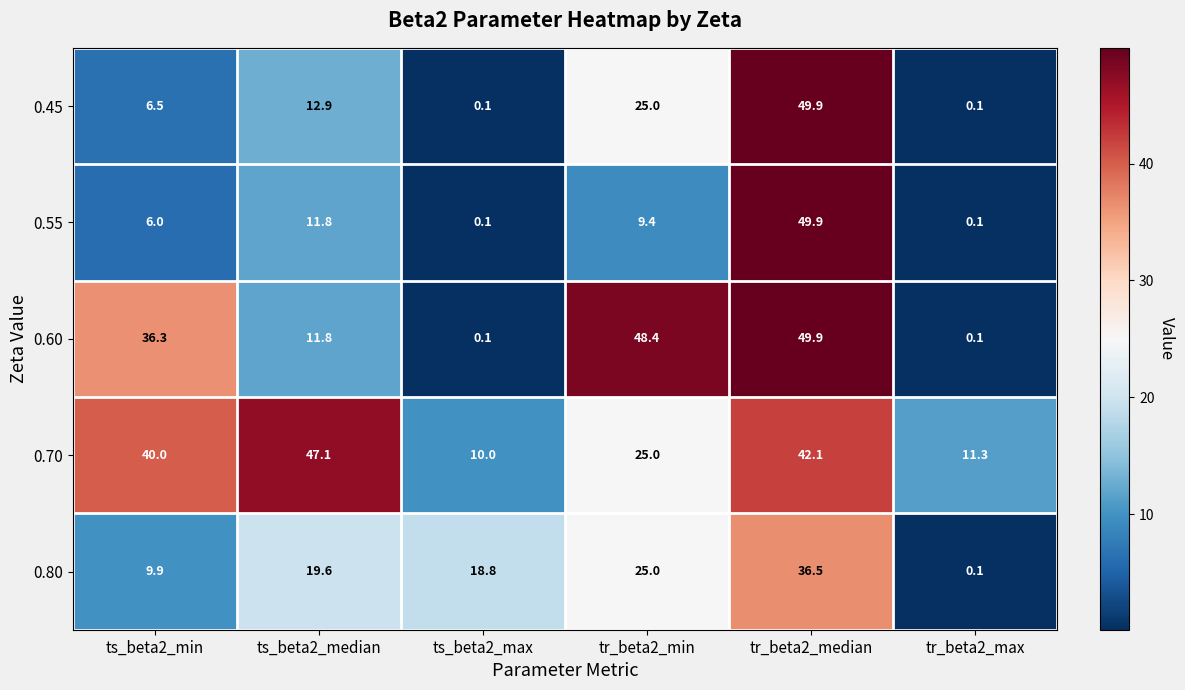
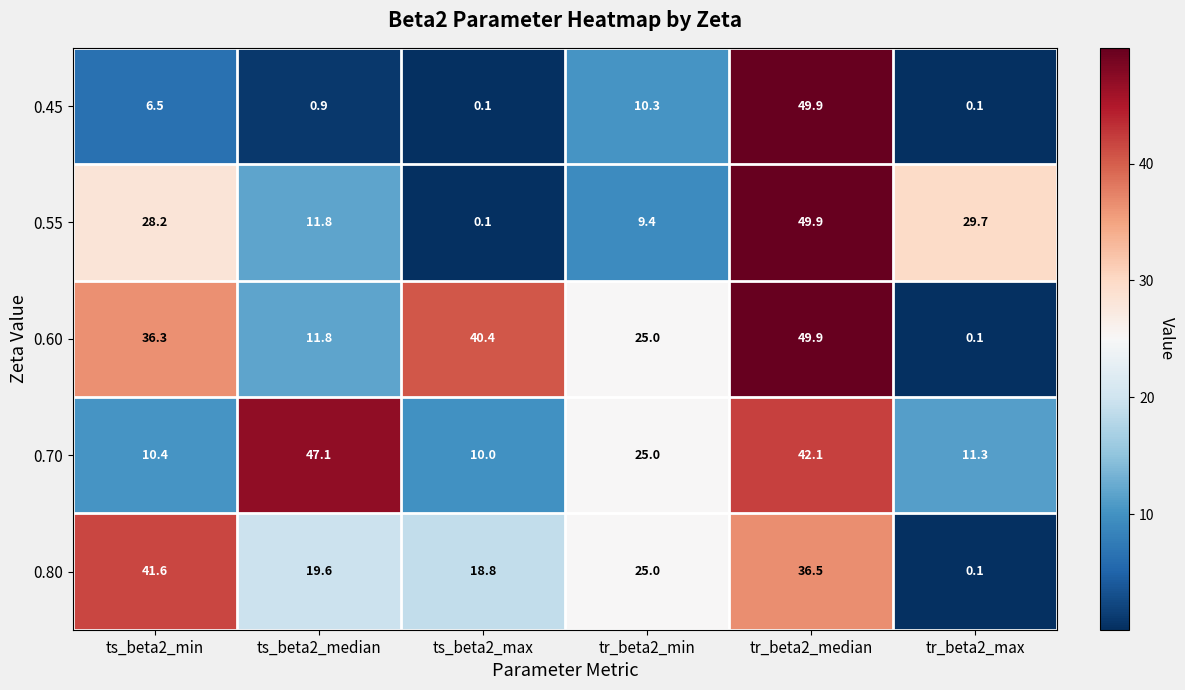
0.45, ts_beta2_median: 12.9 -> 0.9
0.45, tr_beta2_min: 25.0 -> 10.3
0.55, ts_beta2_min: 6.0 -> 28.2
0.55, tr_beta2_max: 0.1 -> 29.7
0.60, ts_beta2_max: 0.1 -> 40.4
0.60, tr_beta2_min: 48.4 -> 25.0
0.70, ts_beta2_min: 40.0 -> 10.4
0.80, ts_beta2_min: 9.9 -> 41.6
